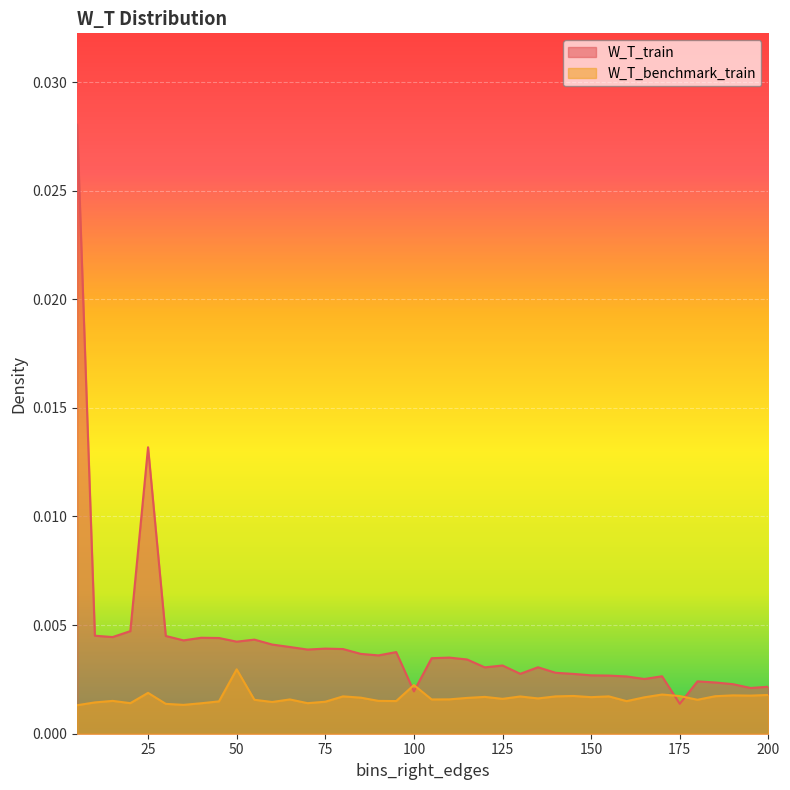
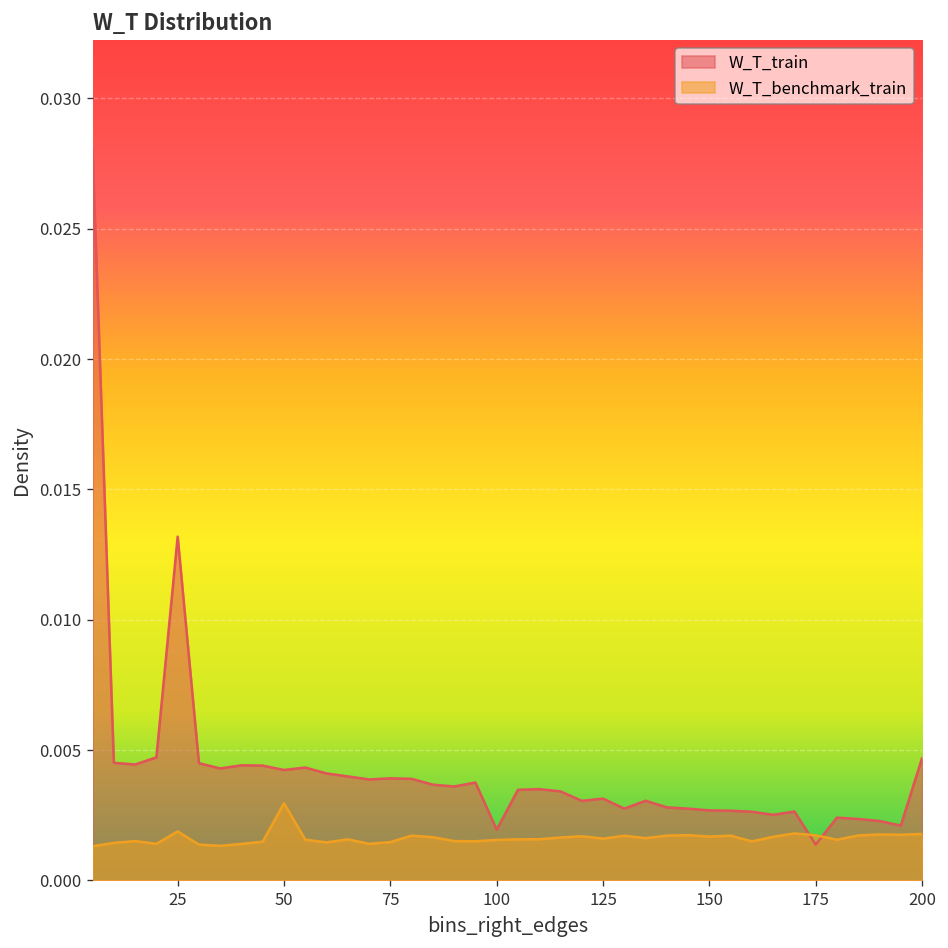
W_T_benchmark_train, 100: 0.0022 -> 0.0016
W_T_train, 200: 0.0022 -> 0.0047
